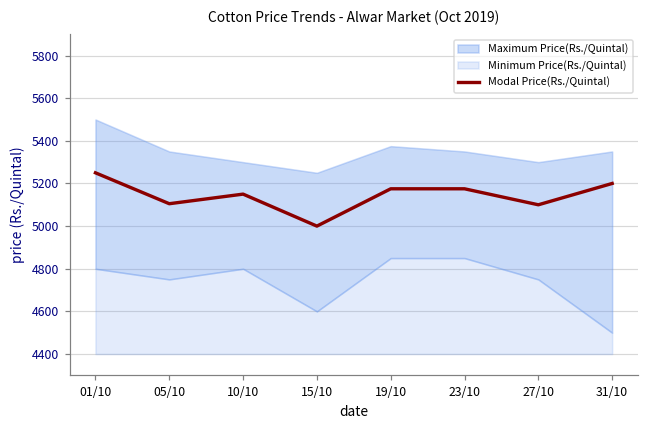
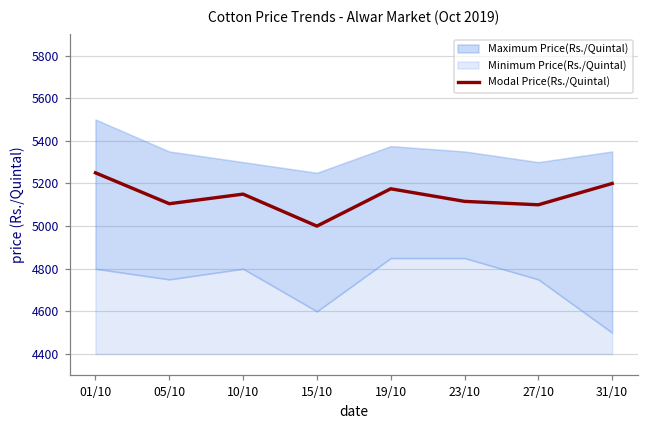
Modal Price(Rs./Quintal), 23/10: 5180 -> 5120
